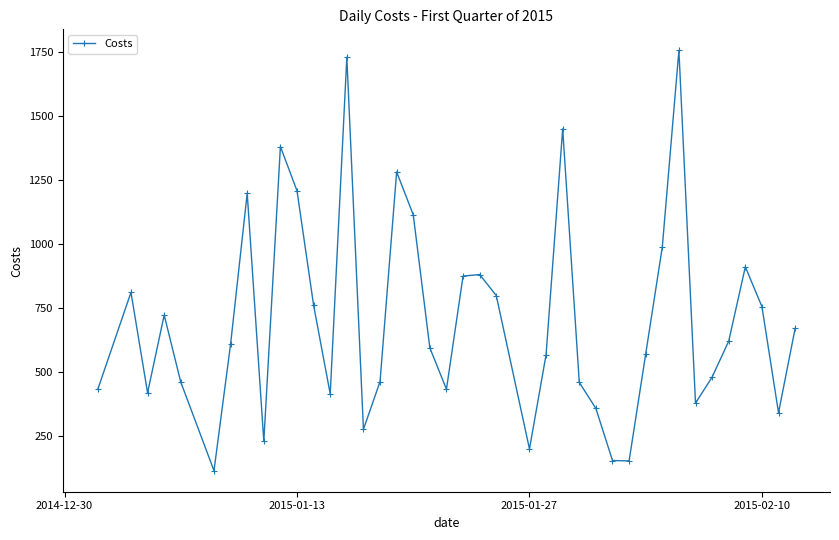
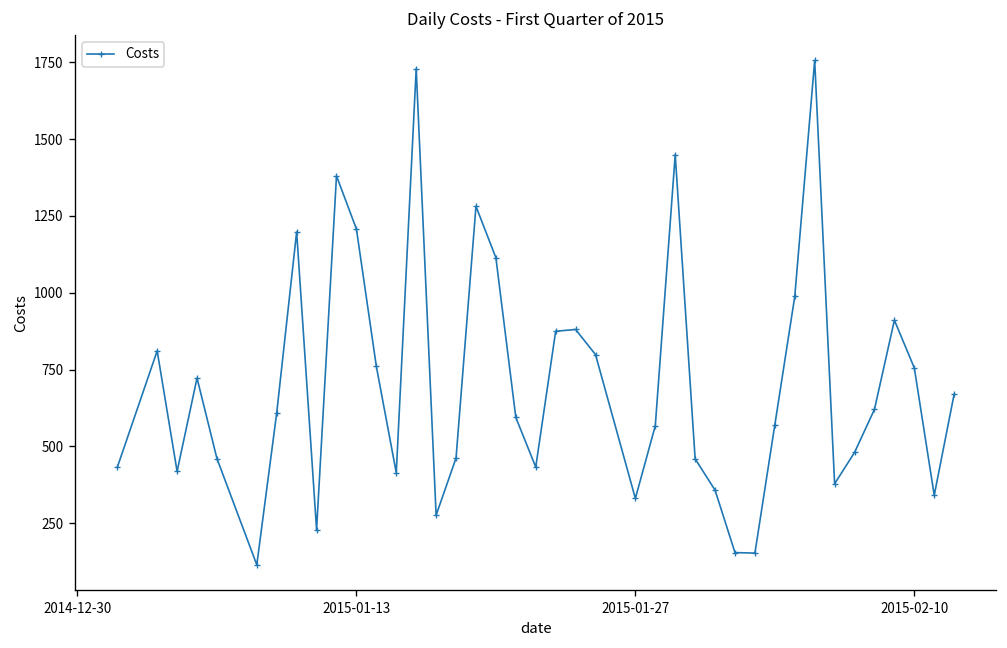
2015-01-27: 200 -> 330
